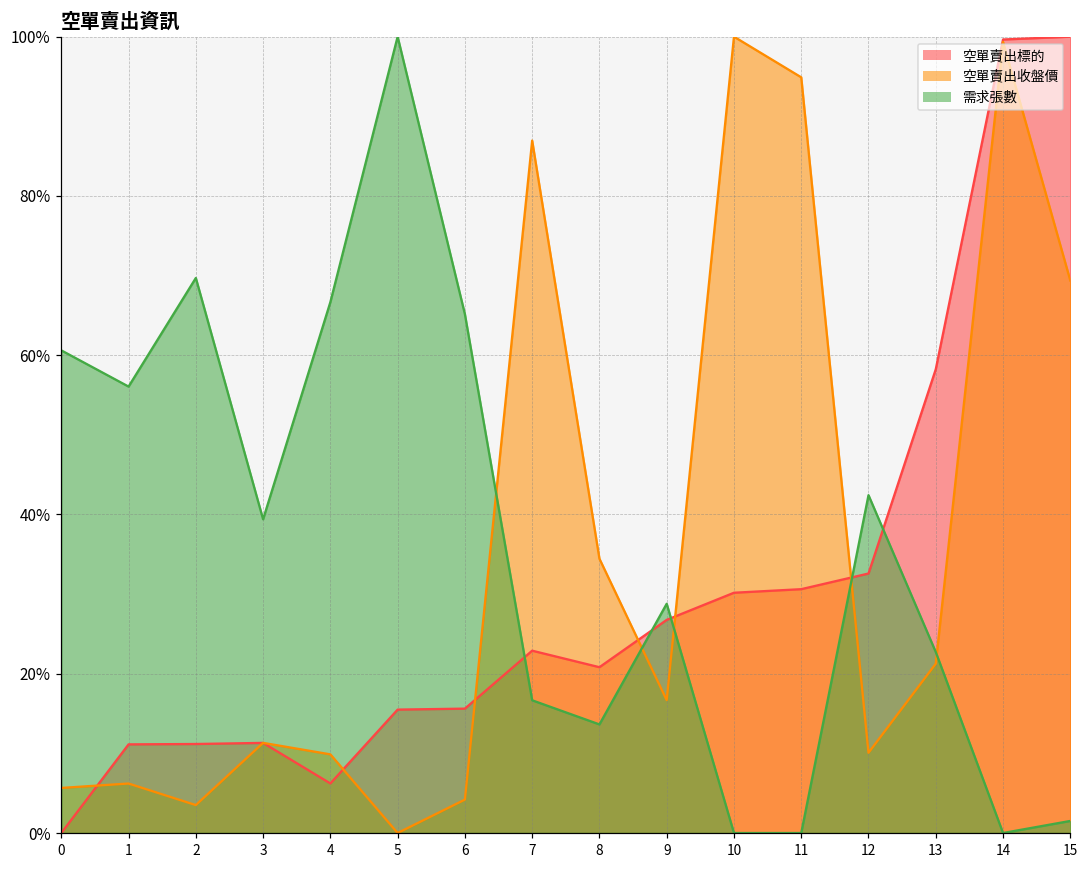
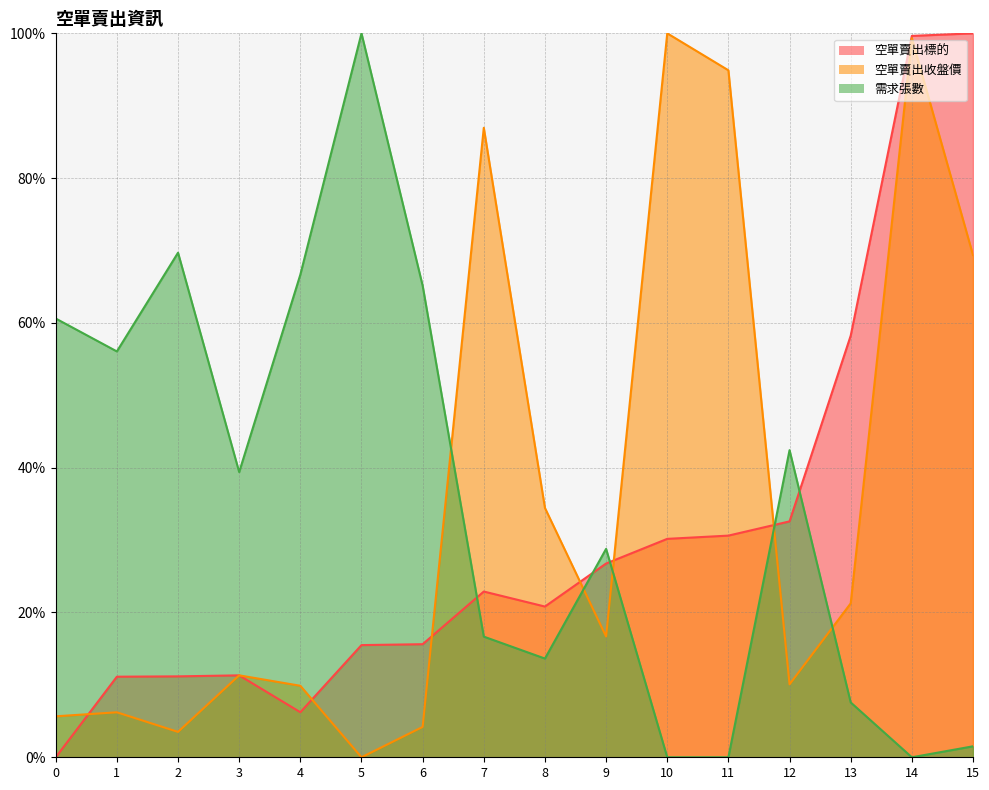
需求張數, 13: 23% -> 8%
